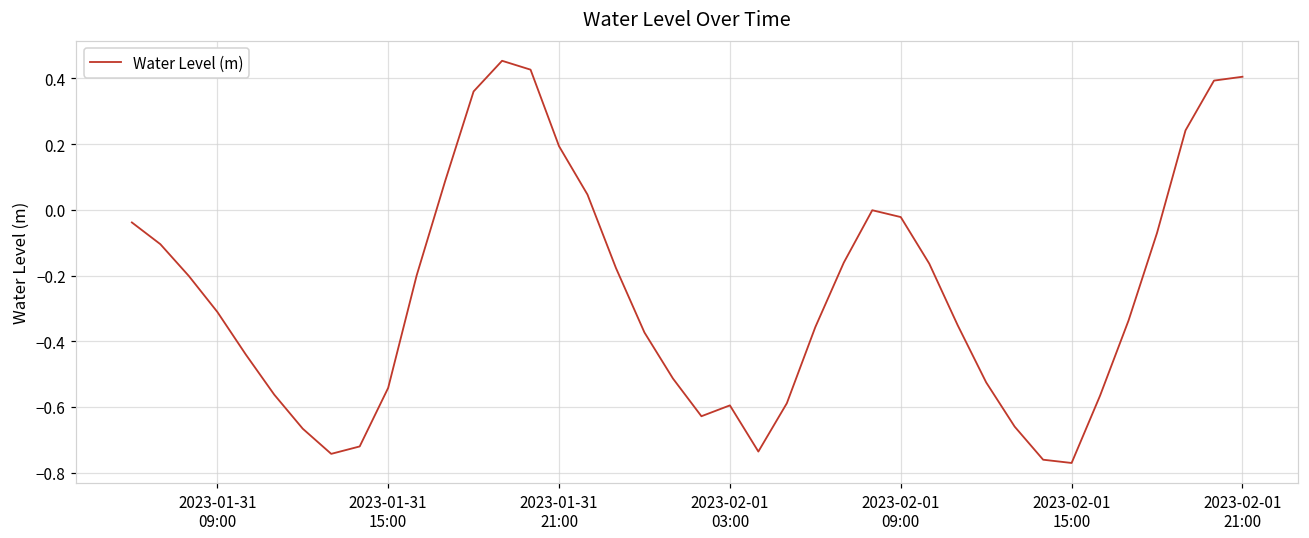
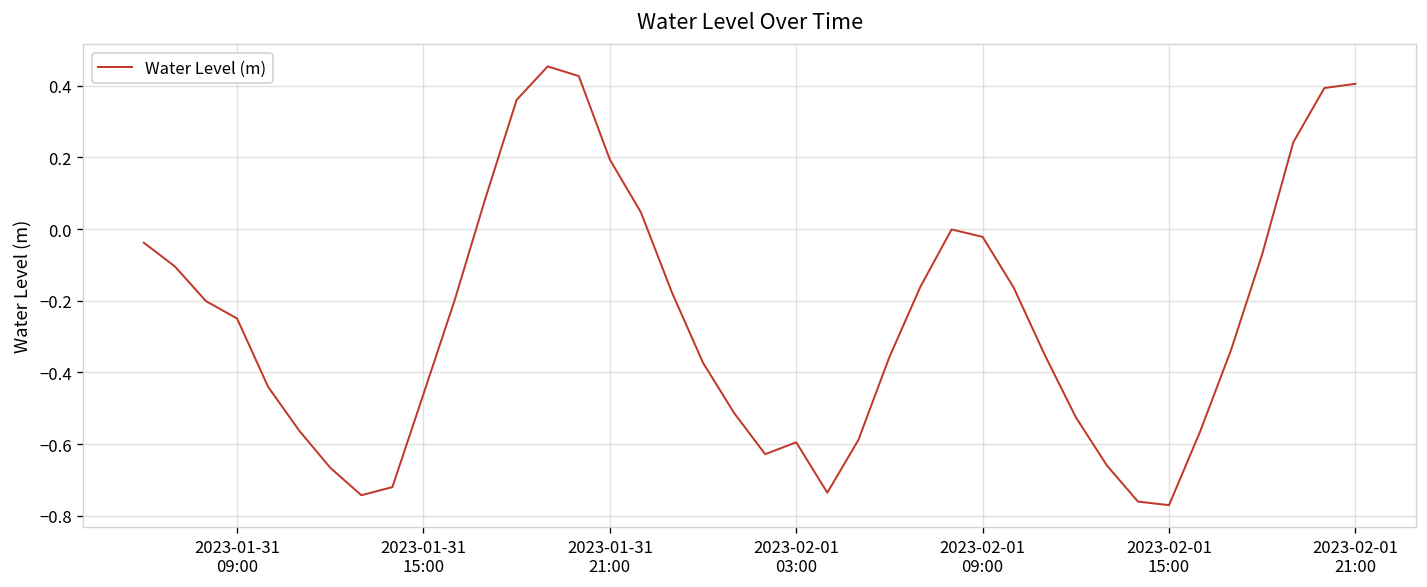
2023-01-31 09:00: -0.31 -> -0.25
2023-01-31 15:00: -0.54 -> -0.46
